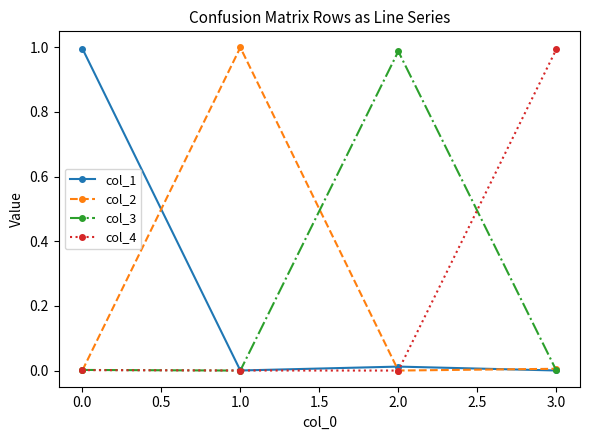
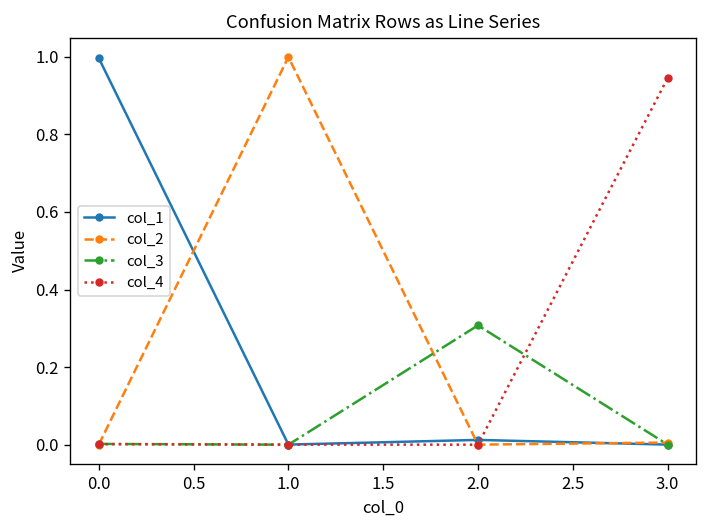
col_3, 2.0: 0.99 -> 0.31
col_4, 3.0: 0.99 -> 0.94
